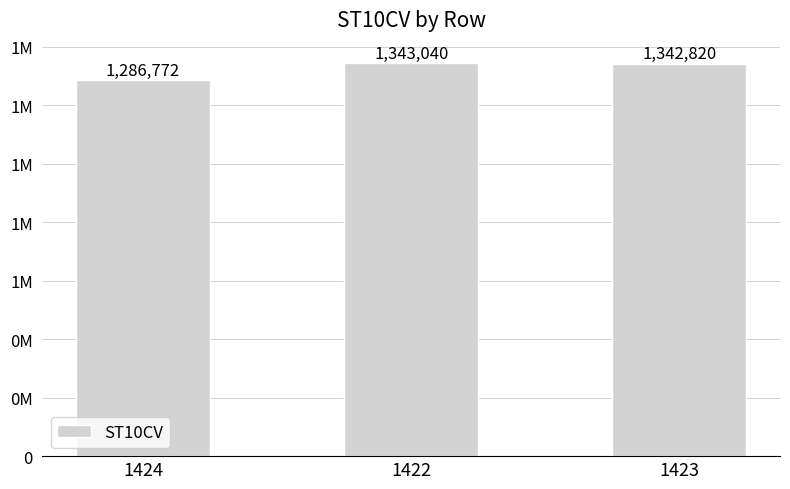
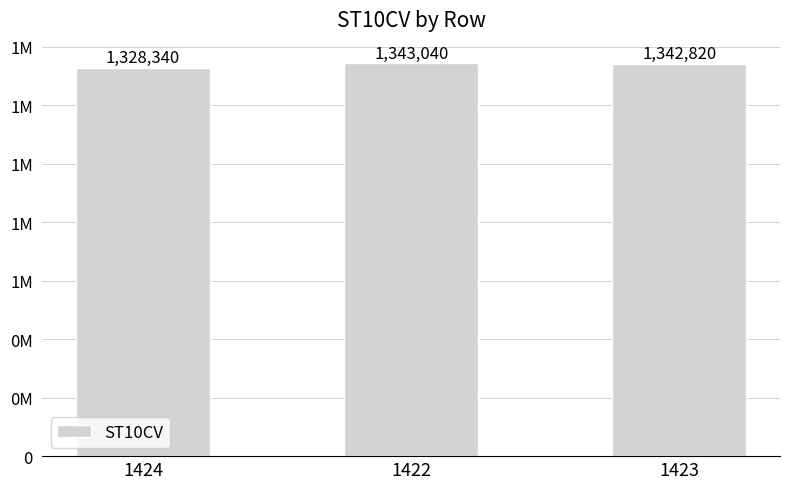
1424: 1,286,772 -> 1,328,340
